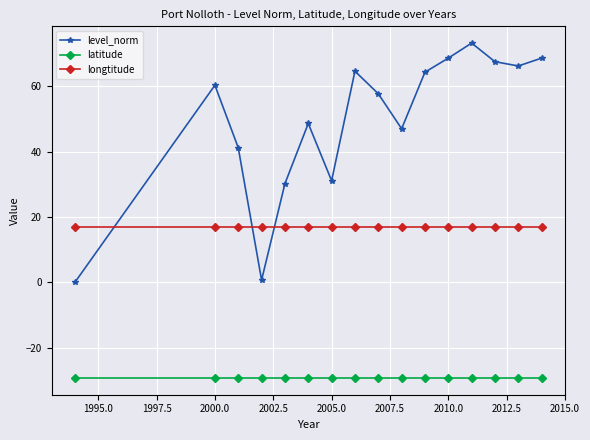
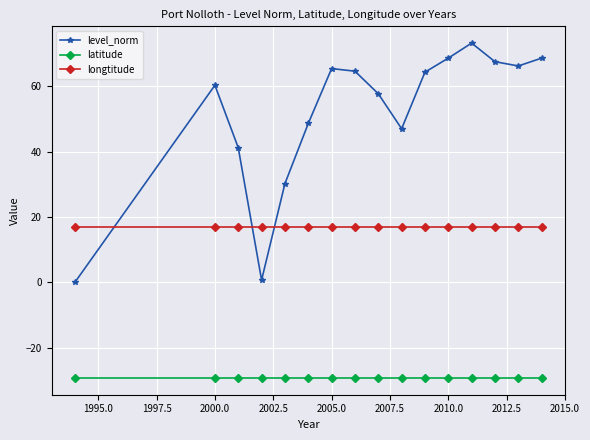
level_norm, 2005.0: 31 -> 65
